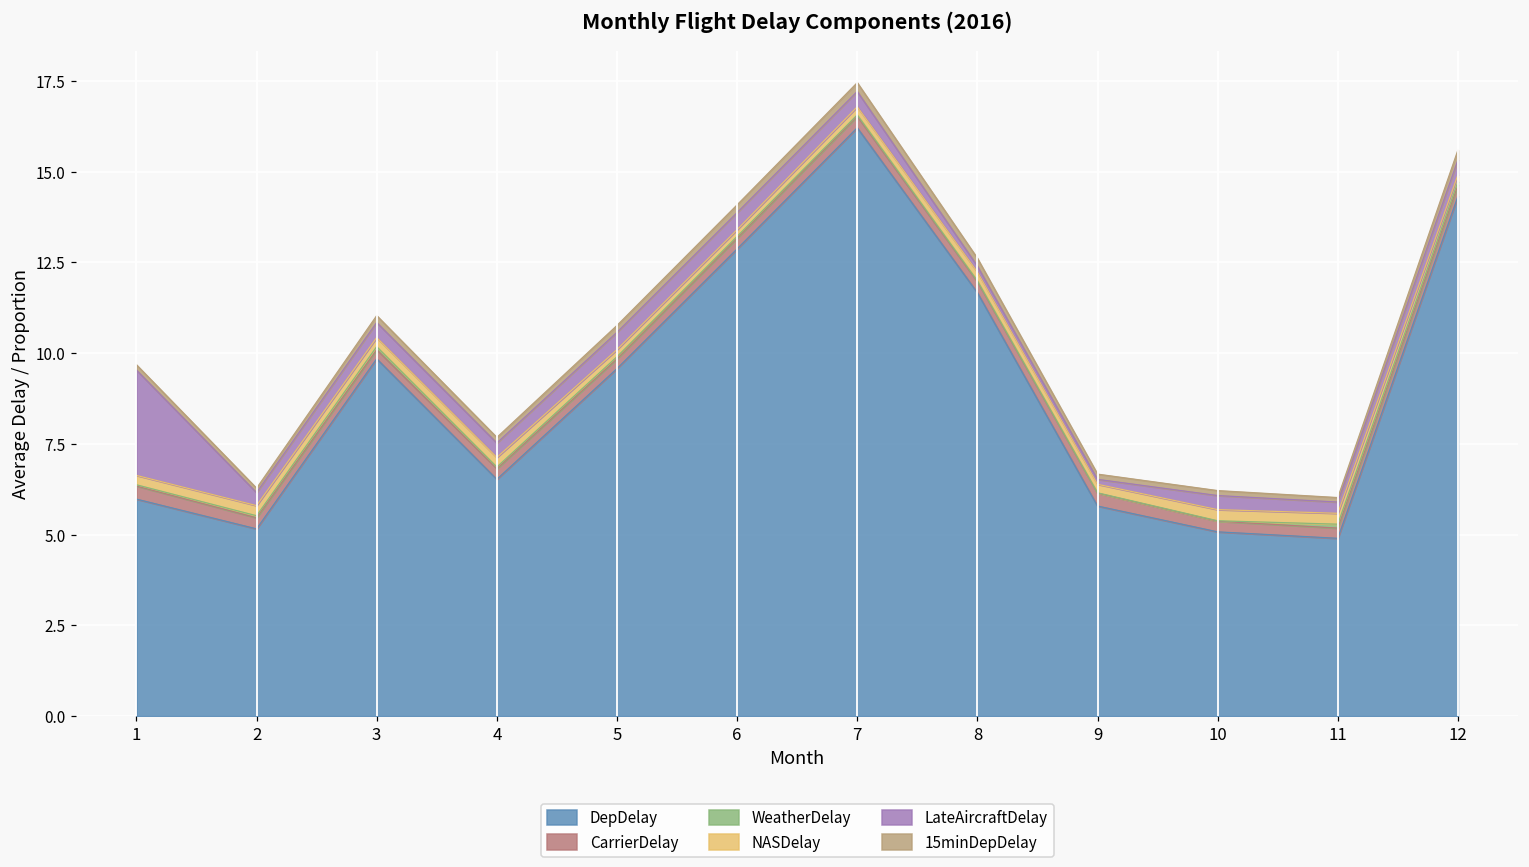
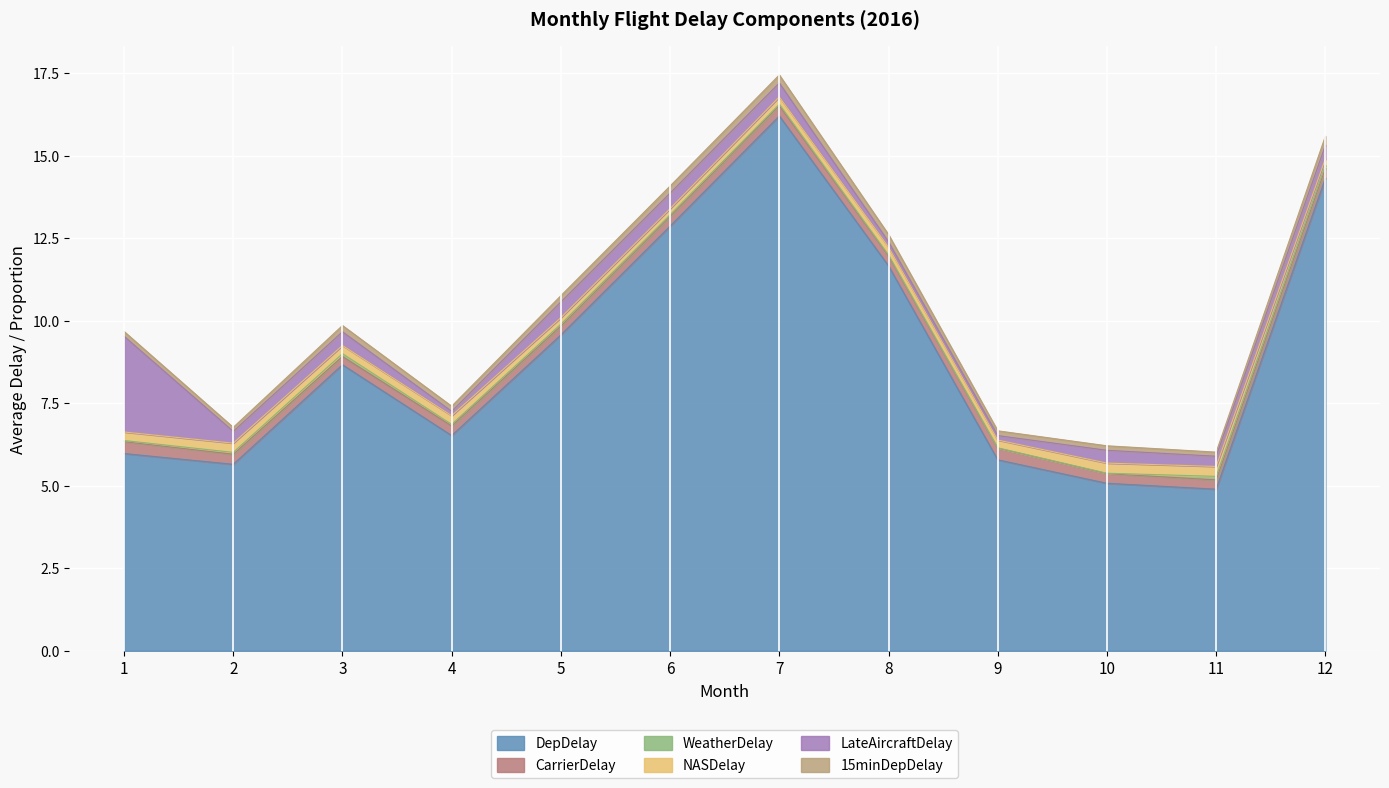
DepDelay, 2: 5.2 -> 5.7
DepDelay, 3: 9.8 -> 8.7
LateAircraftDelay, 4: 0.4 -> 0.1
